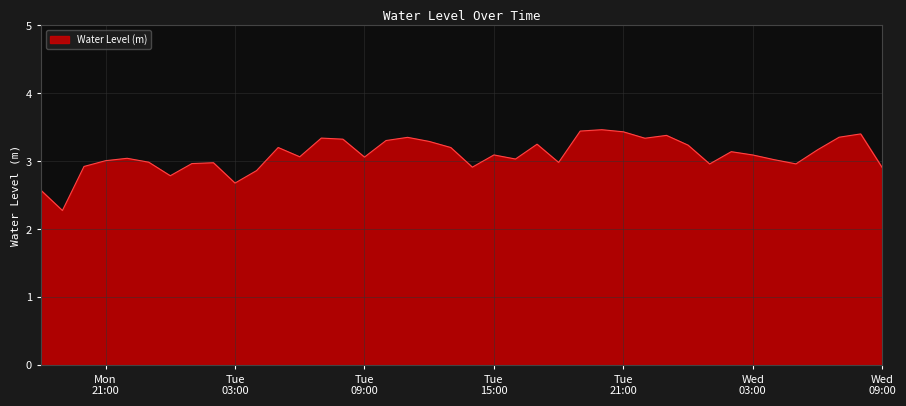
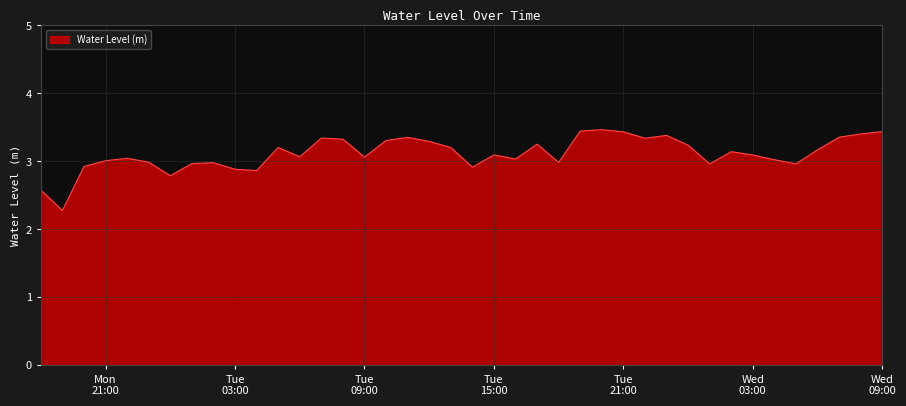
Tue 03:00: 2.7 -> 2.9
Wed 09:00: 2.9 -> 3.4
